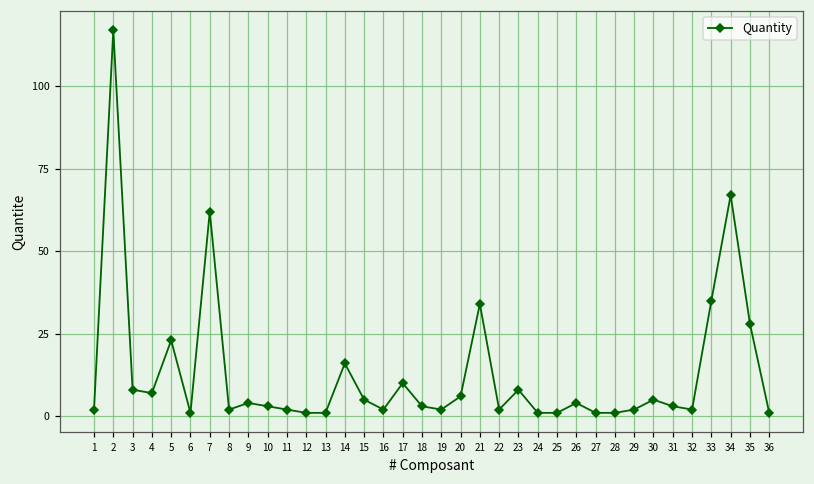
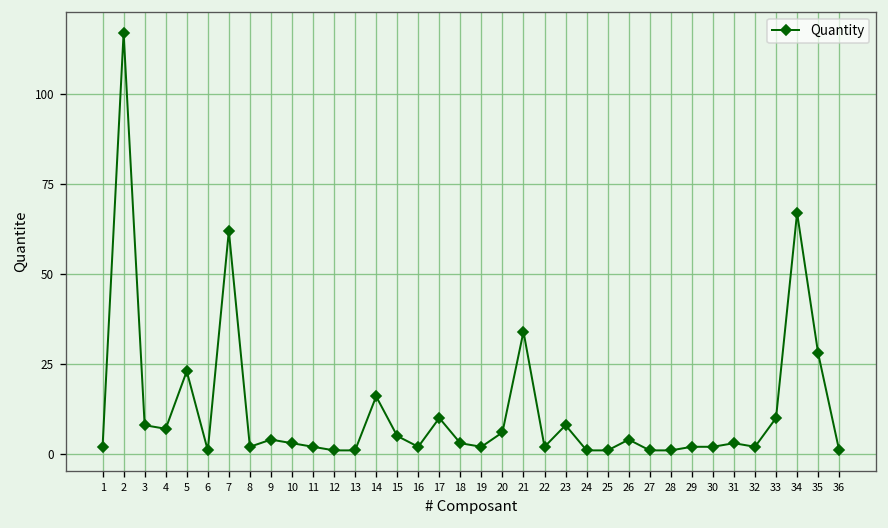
30: 5 -> 2
33: 35 -> 10
